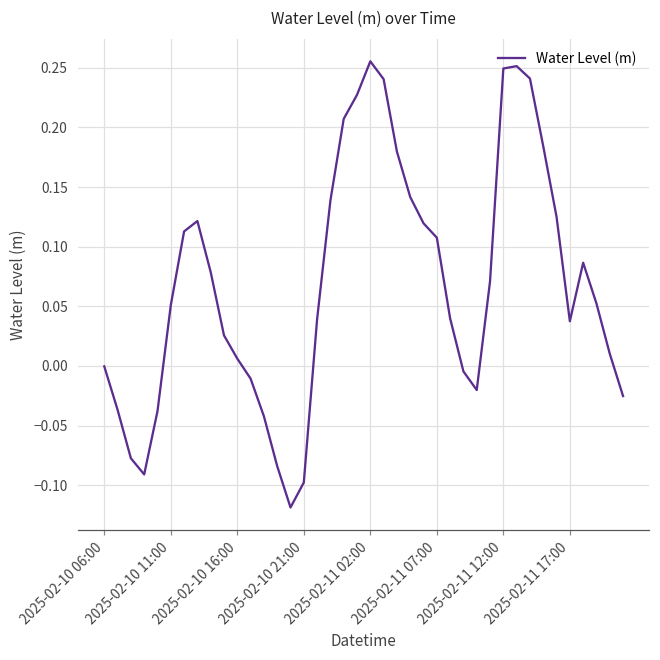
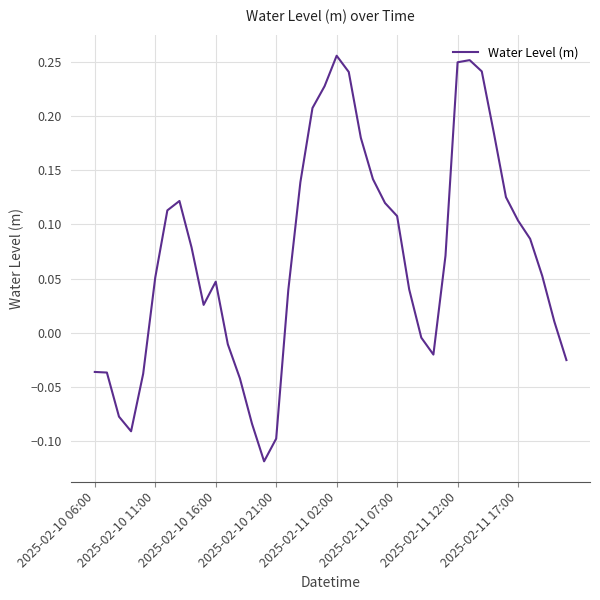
2025-02-10 06:00: 0.000 -> -0.036
2025-02-10 16:00: 0.006 -> 0.047
2025-02-11 17:00: 0.038 -> 0.103
